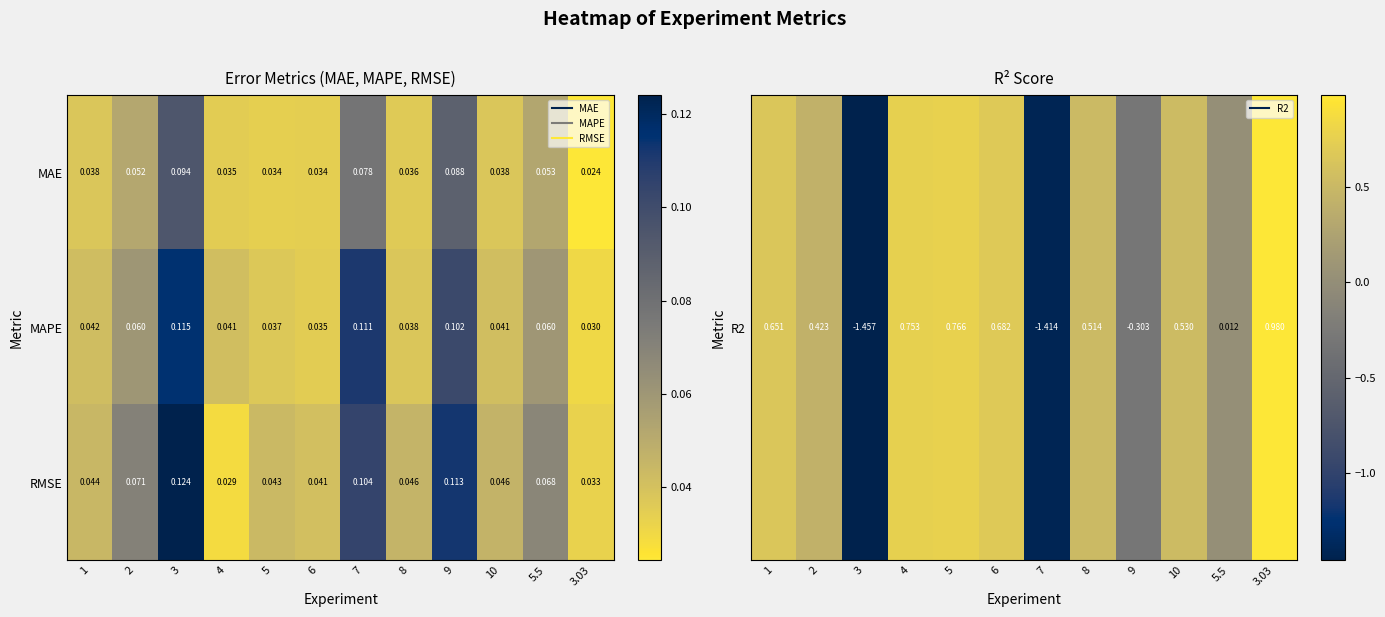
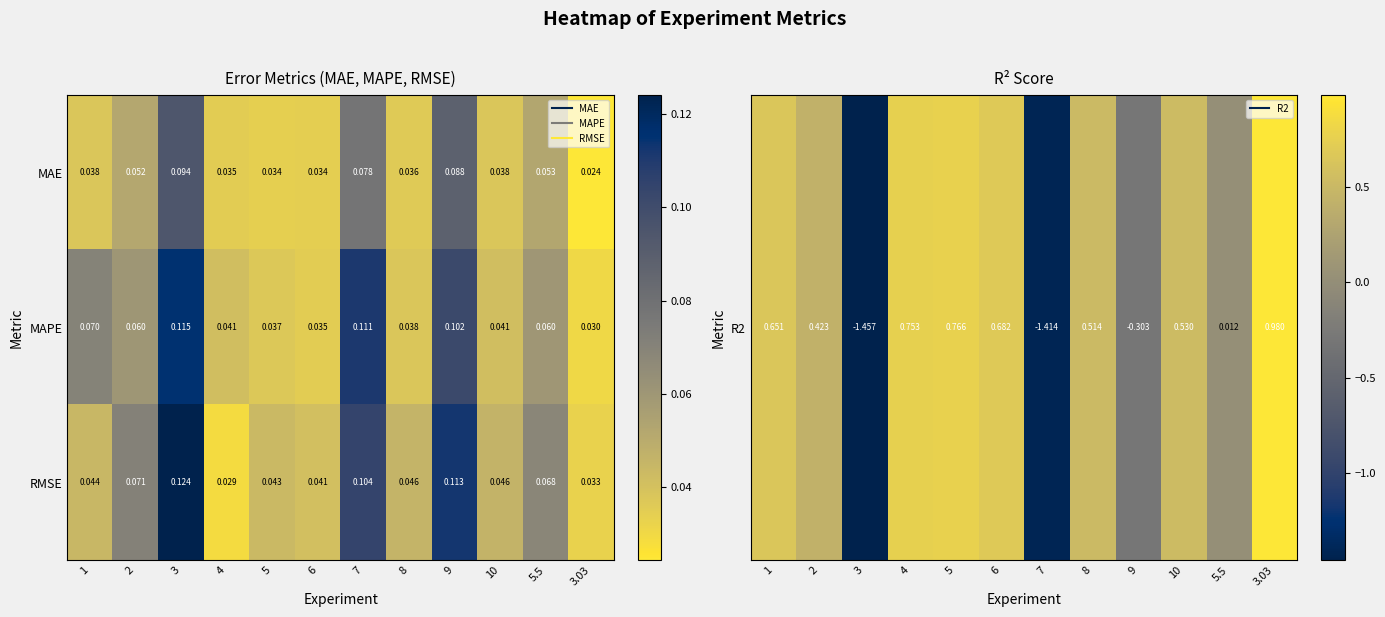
Error Metrics (MAE, MAPE, RMSE), MAPE, 1: 0.042 -> 0.070
